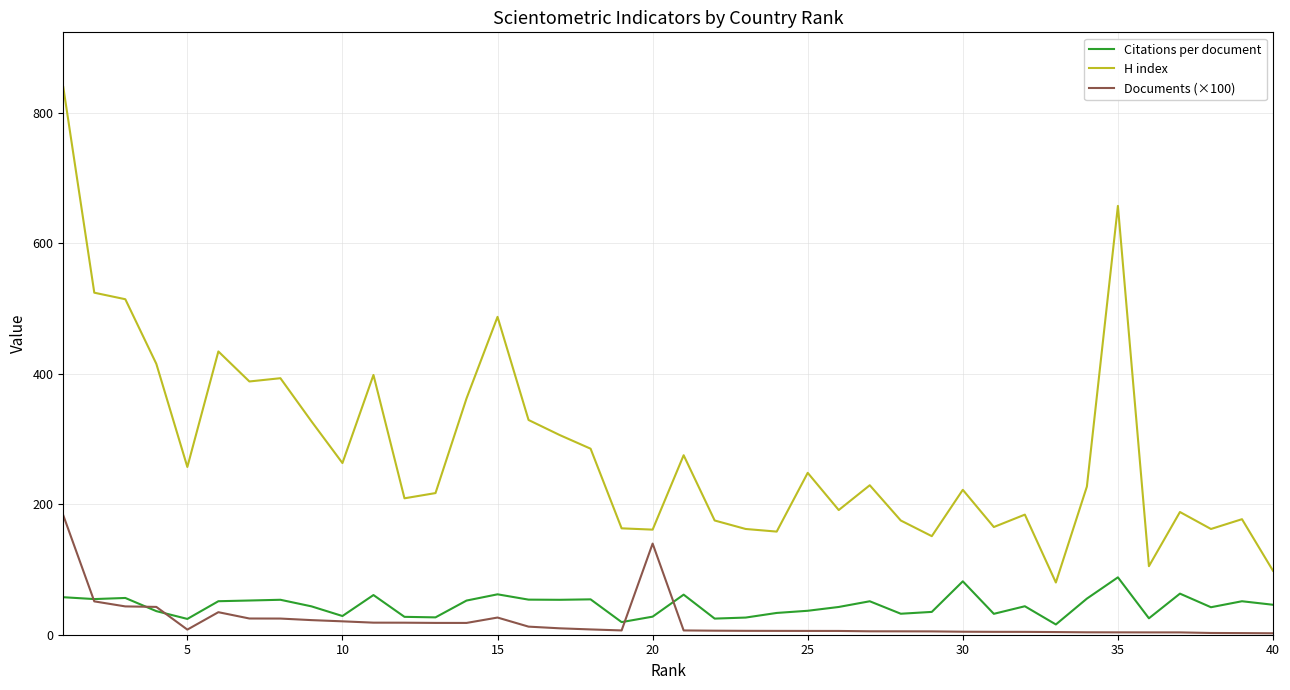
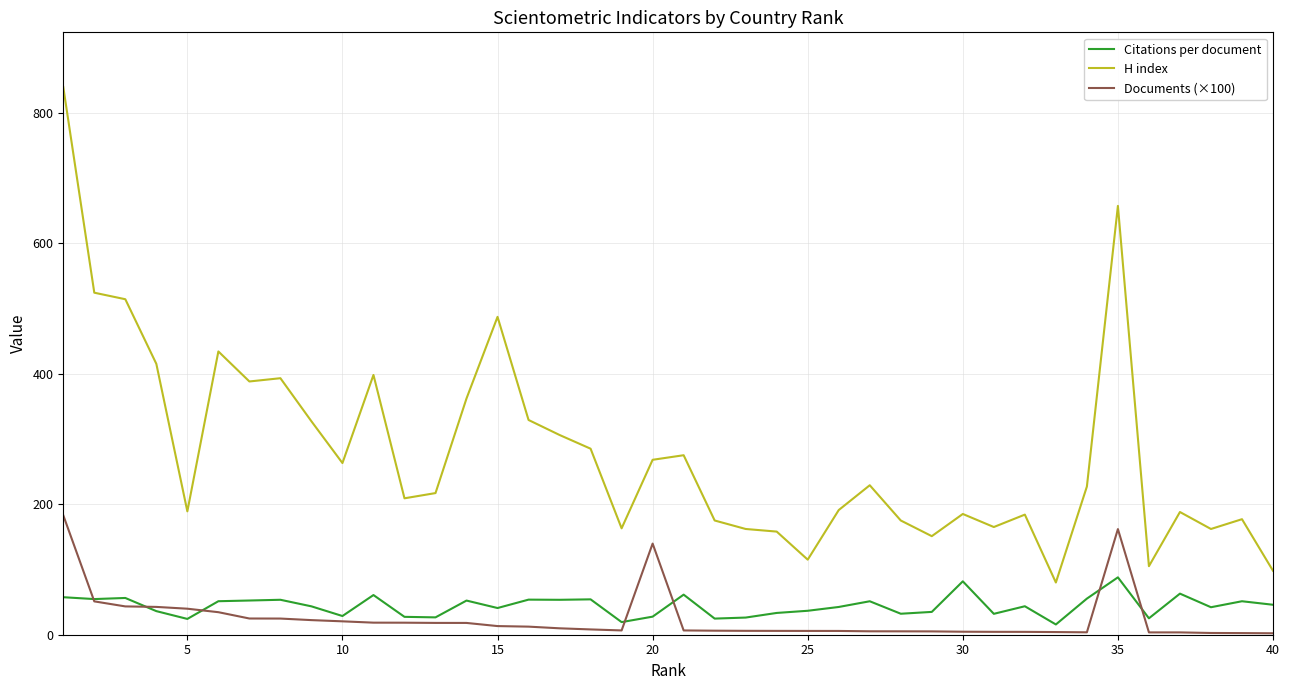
H index, 5: 260 -> 190
Documents (×100), 5: 10 -> 40
Citations per document, 15: 60 -> 40
Documents (×100), 15: 30 -> 10
H index, 20: 160 -> 270
H index, 25: 250 -> 120
H index, 30: 220 -> 190
Documents (×100), 35: 0 -> 160
